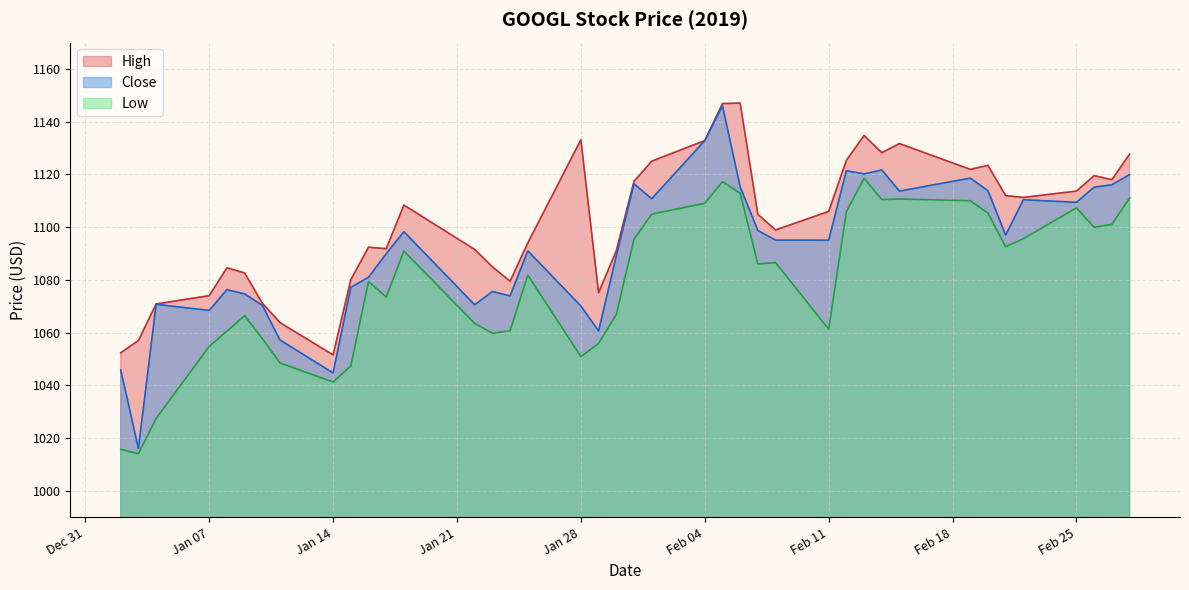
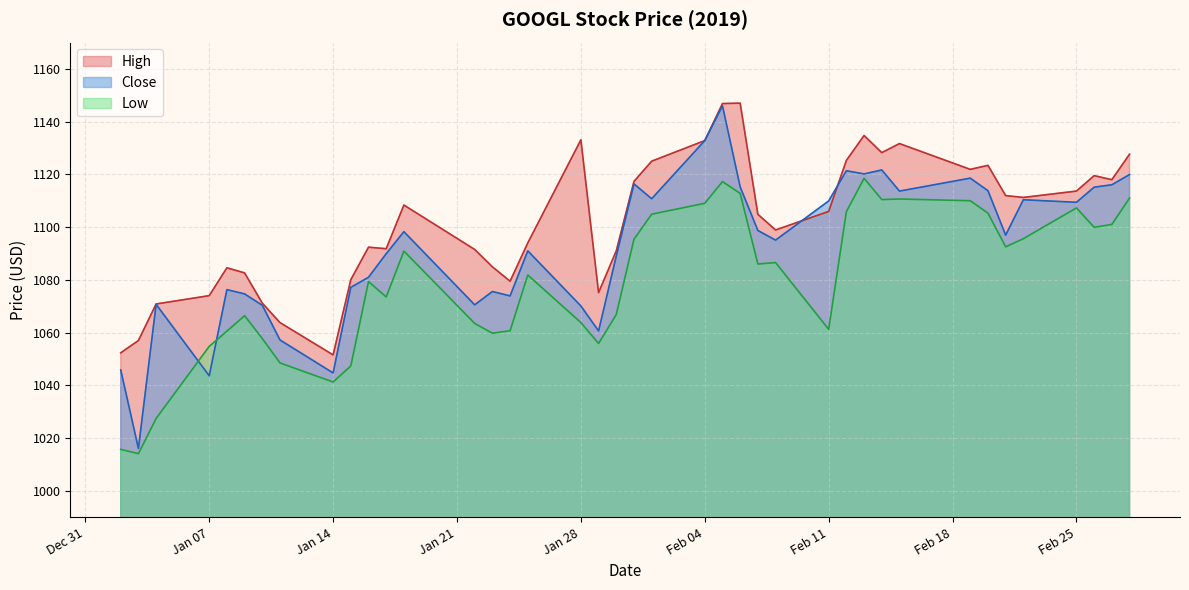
Close, Jan 07: 1068 -> 1044
Low, Jan 28: 1051 -> 1064
Close, Feb 11: 1095 -> 1110
